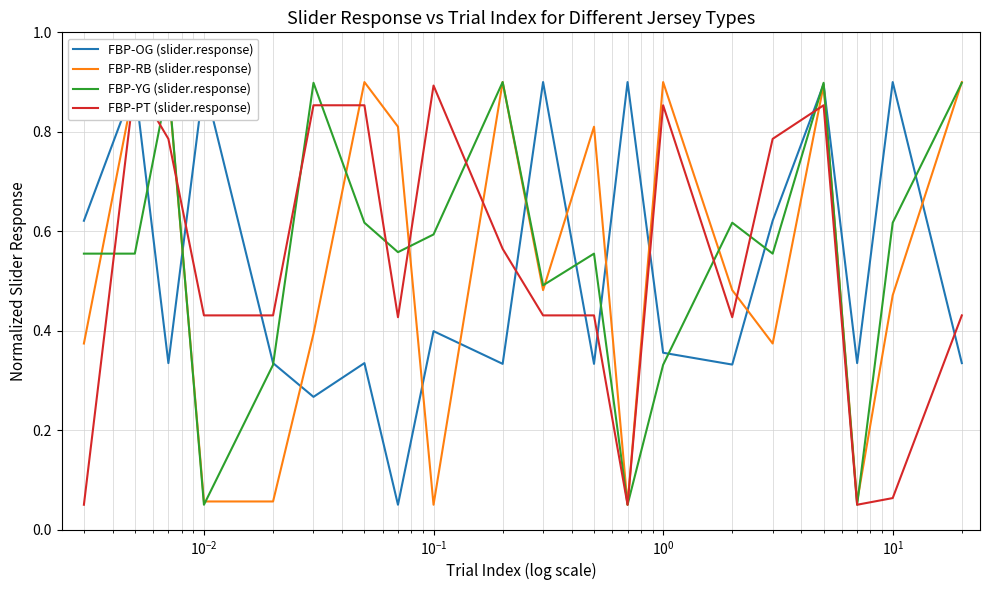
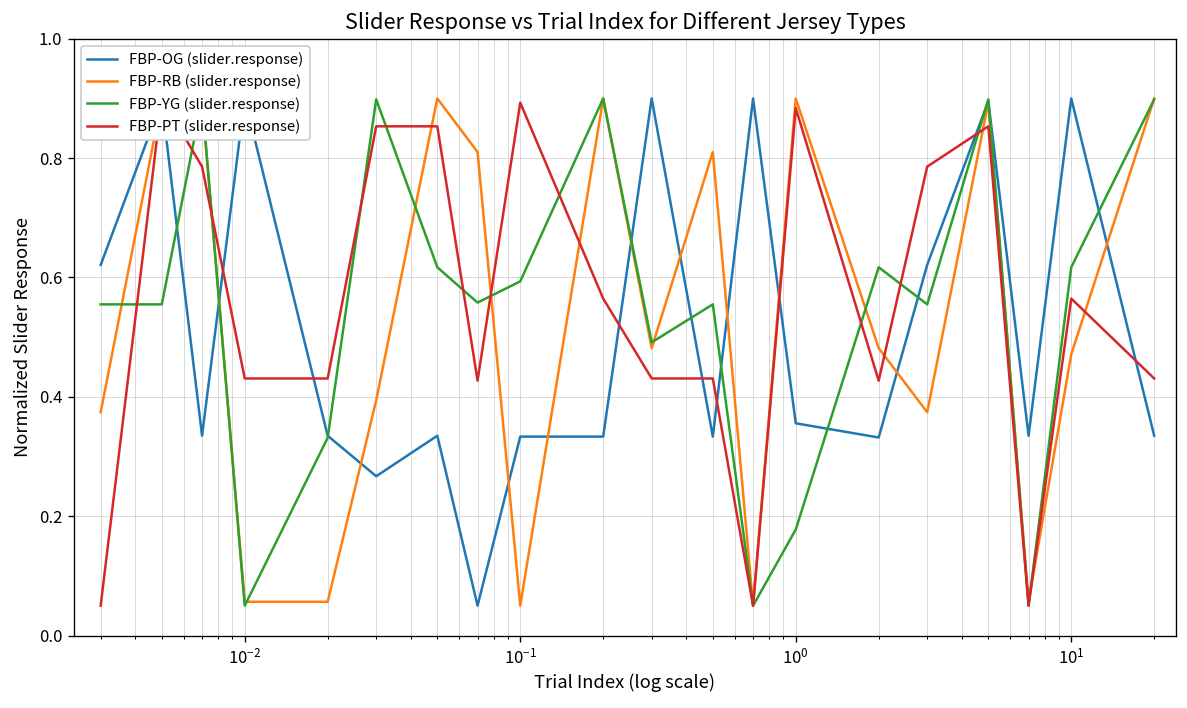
FBP-OG (slider.response), 10^-1: 0.40 -> 0.33
FBP-YG (slider.response), 10^0: 0.33 -> 0.18
FBP-PT (slider.response), 10^0: 0.85 -> 0.88
FBP-PT (slider.response), 10^1: 0.06 -> 0.56
